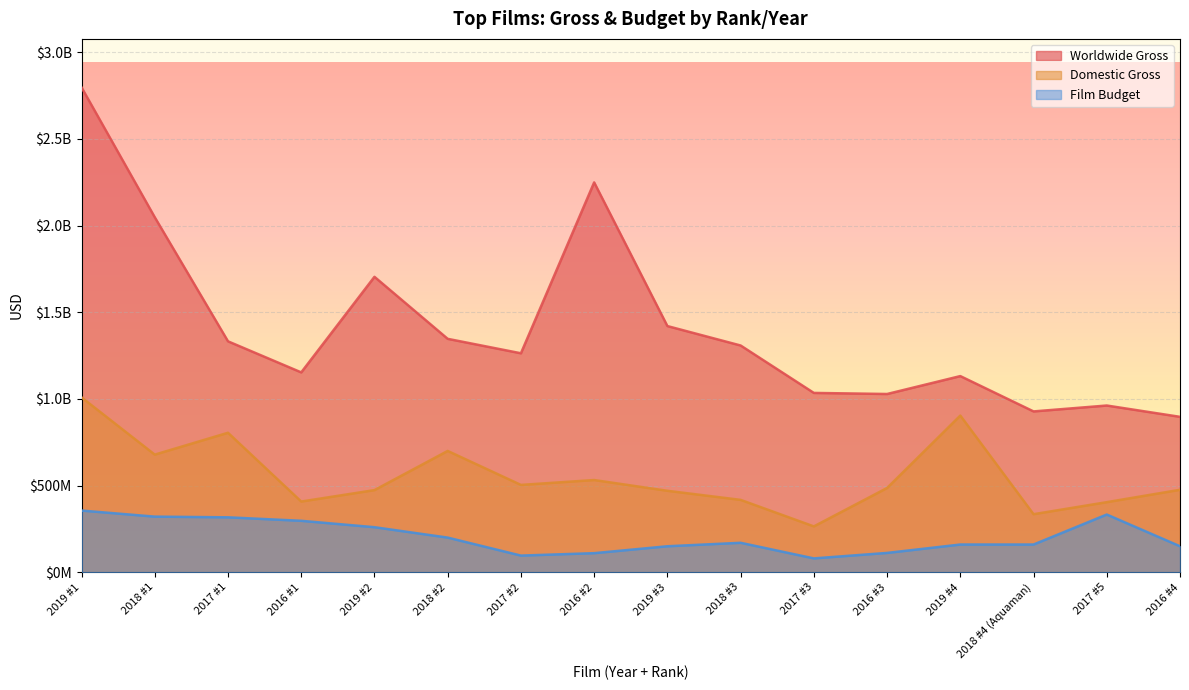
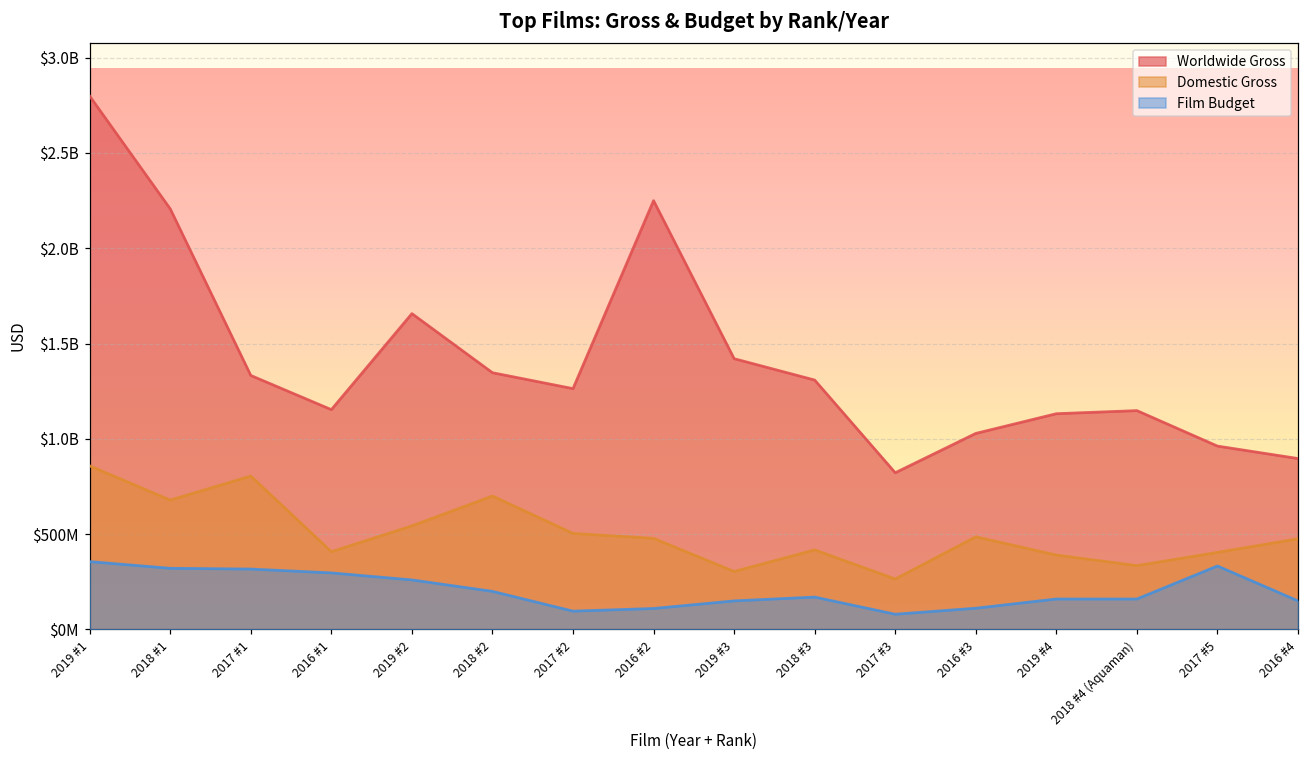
Domestic Gross, 2019 #1: $1010000000 -> $860000000
Worldwide Gross, 2018 #1: $2050000000 -> $2210000000
Worldwide Gross, 2019 #2: $1700000000 -> $1660000000
Domestic Gross, 2019 #2: $470000000 -> $540000000
Domestic Gross, 2016 #2: $530000000 -> $480000000
Domestic Gross, 2019 #3: $470000000 -> $300000000
Worldwide Gross, 2017 #3: $1030000000 -> $820000000
Domestic Gross, 2019 #4: $900000000 -> $390000000
Worldwide Gross, 2018 #4 (Aquaman): $930000000 -> $1150000000
